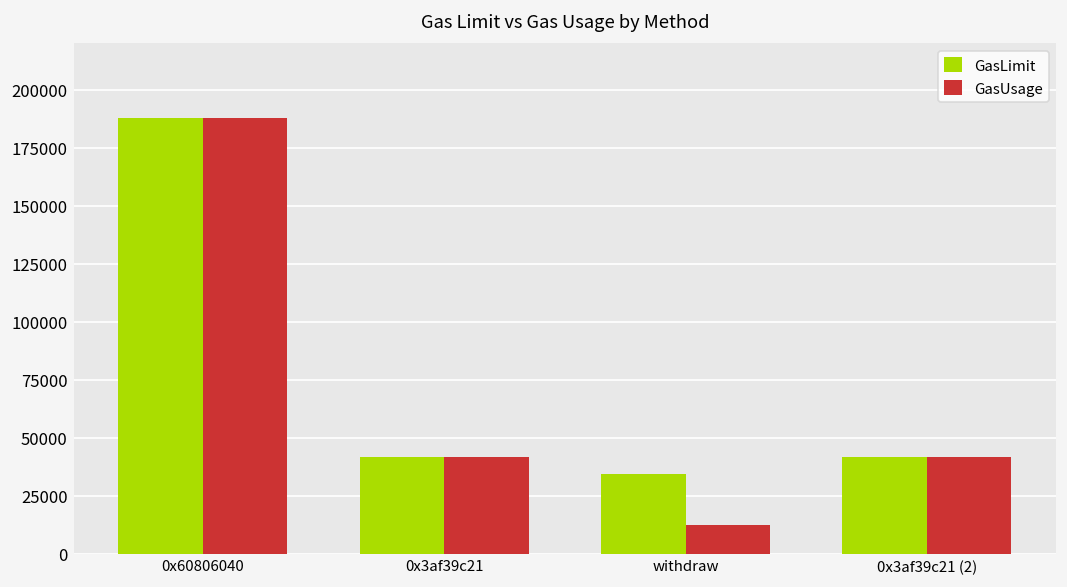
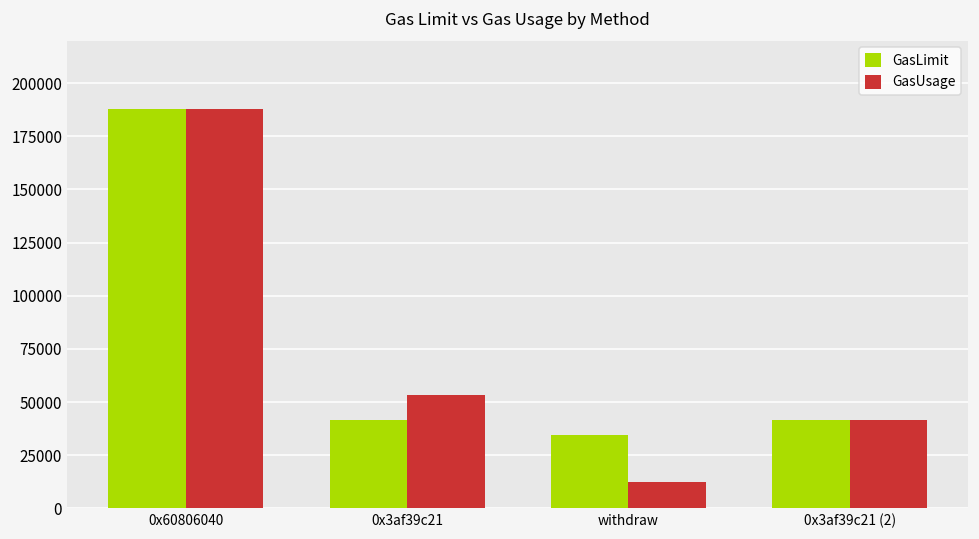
GasUsage, 0x3af39c21: 42000 -> 53000
